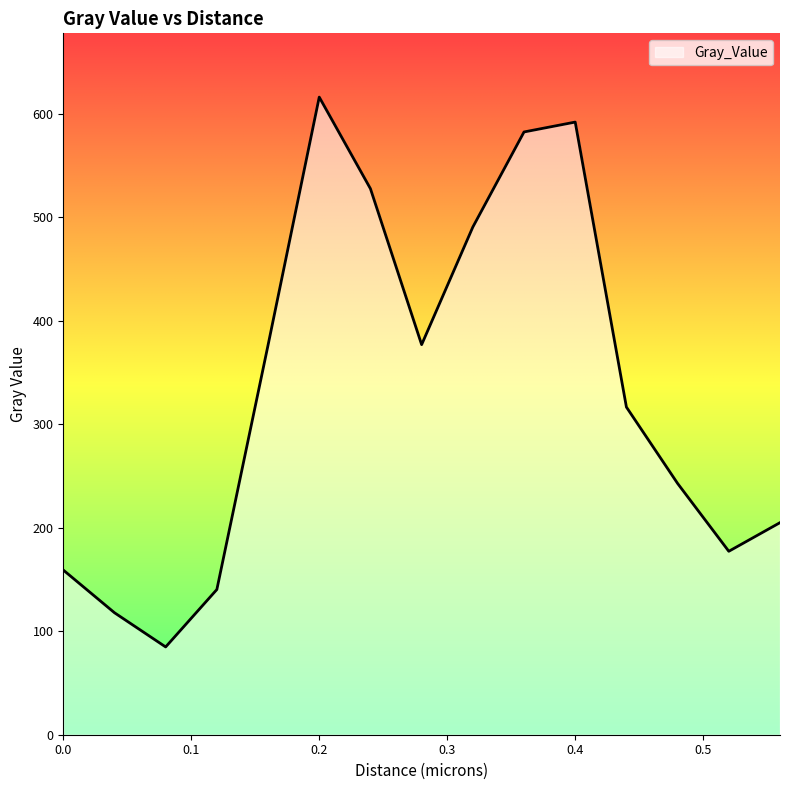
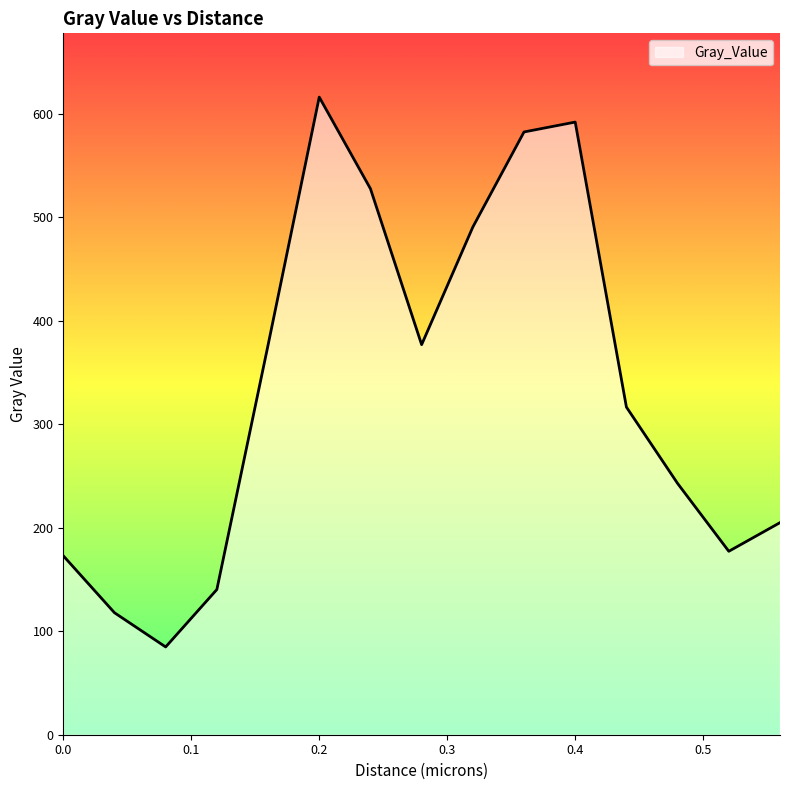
0.0: 159 -> 173
